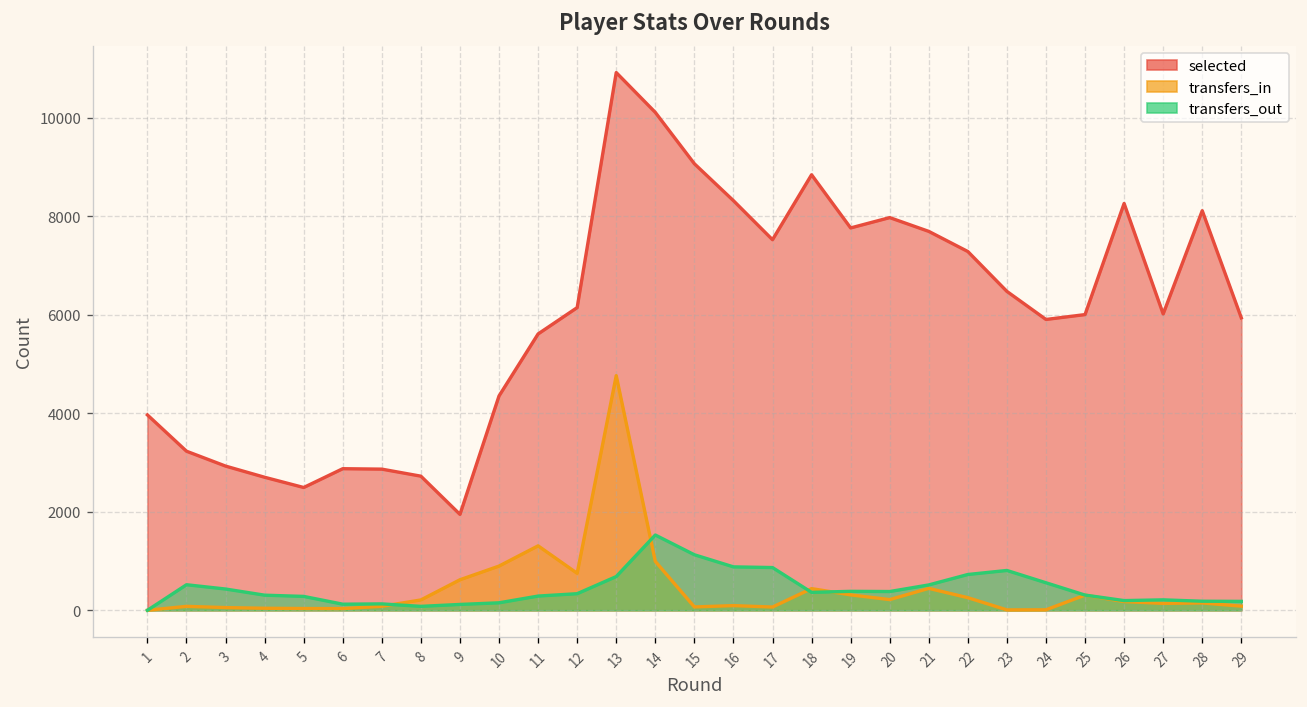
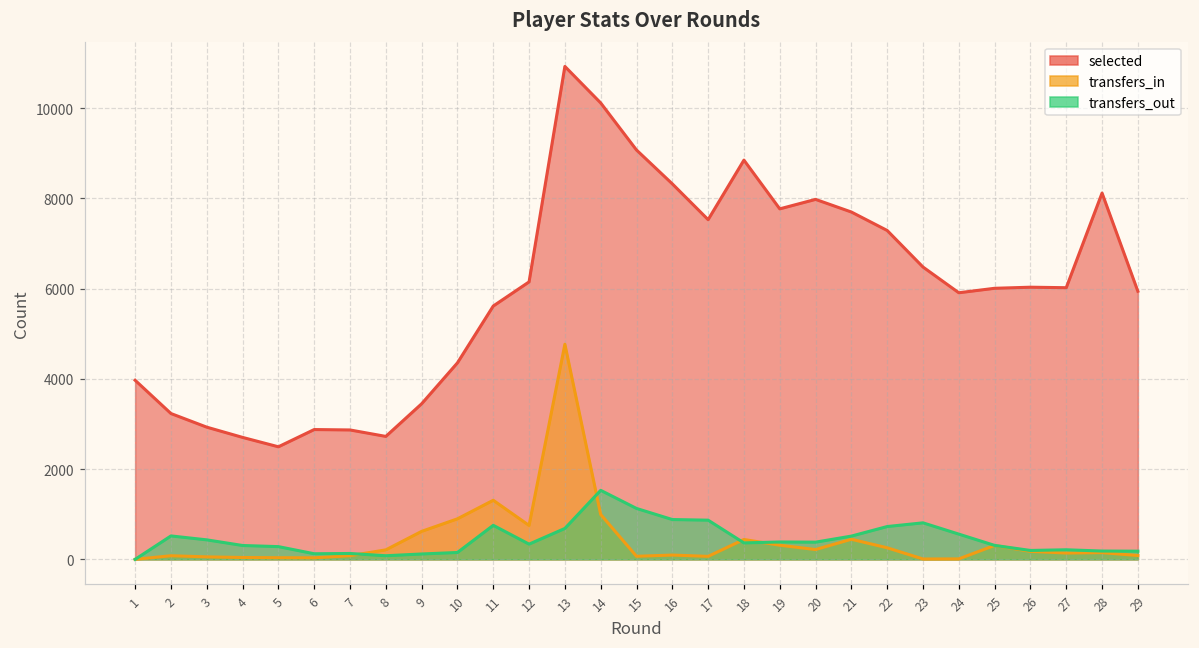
selected, 9: 1900 -> 3400
transfers_out, 11: 300 -> 800
selected, 26: 8300 -> 6000
